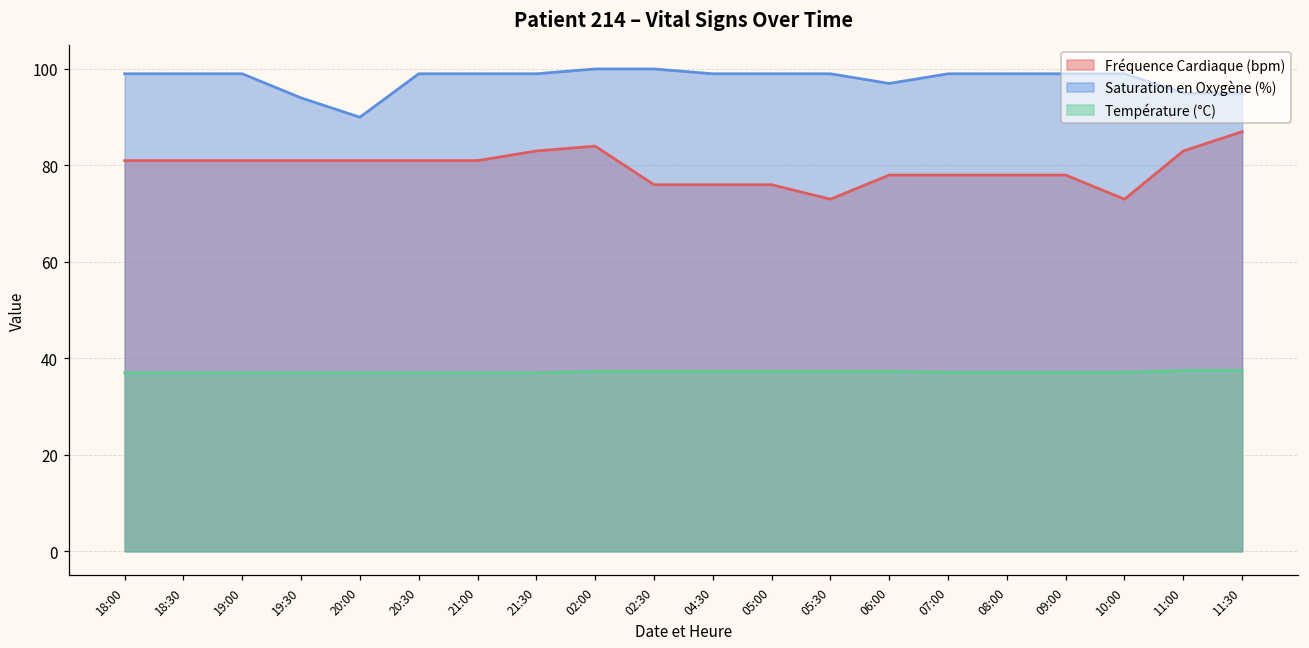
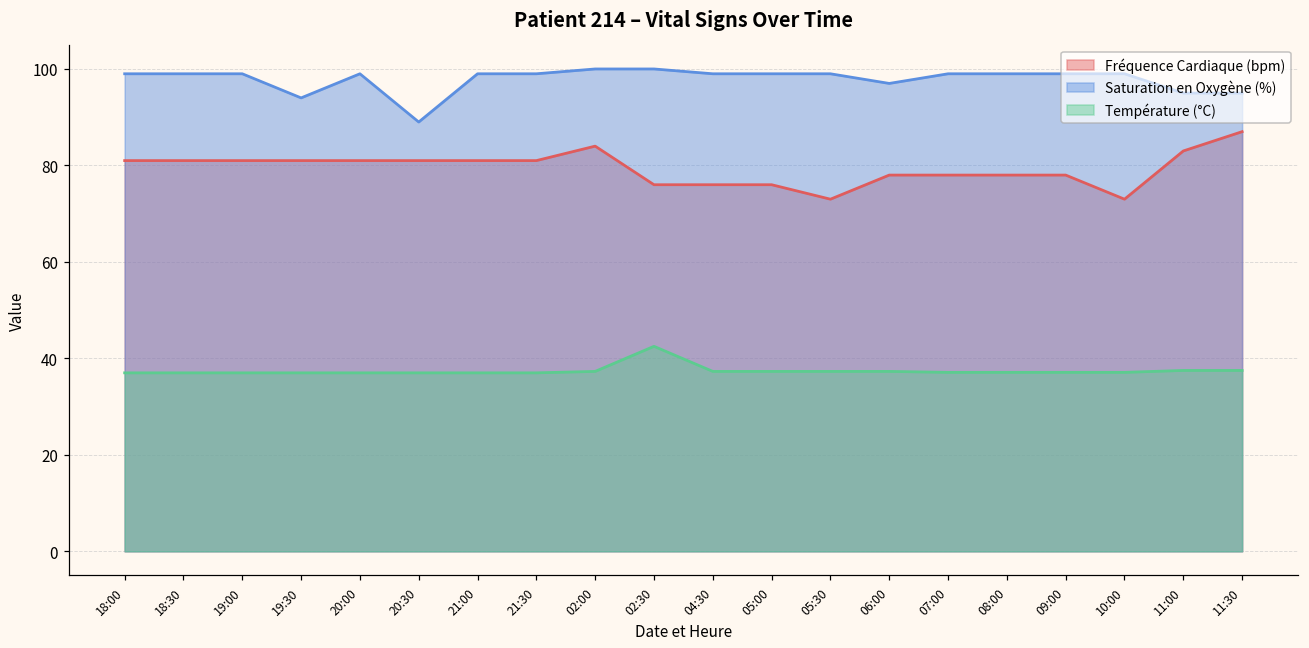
Saturation en Oxygène (%), 20:00: 90 -> 99
Saturation en Oxygène (%), 20:30: 99 -> 89
Fréquence Cardiaque (bpm), 21:30: 83 -> 81
Température (°C), 02:30: 37 -> 43
